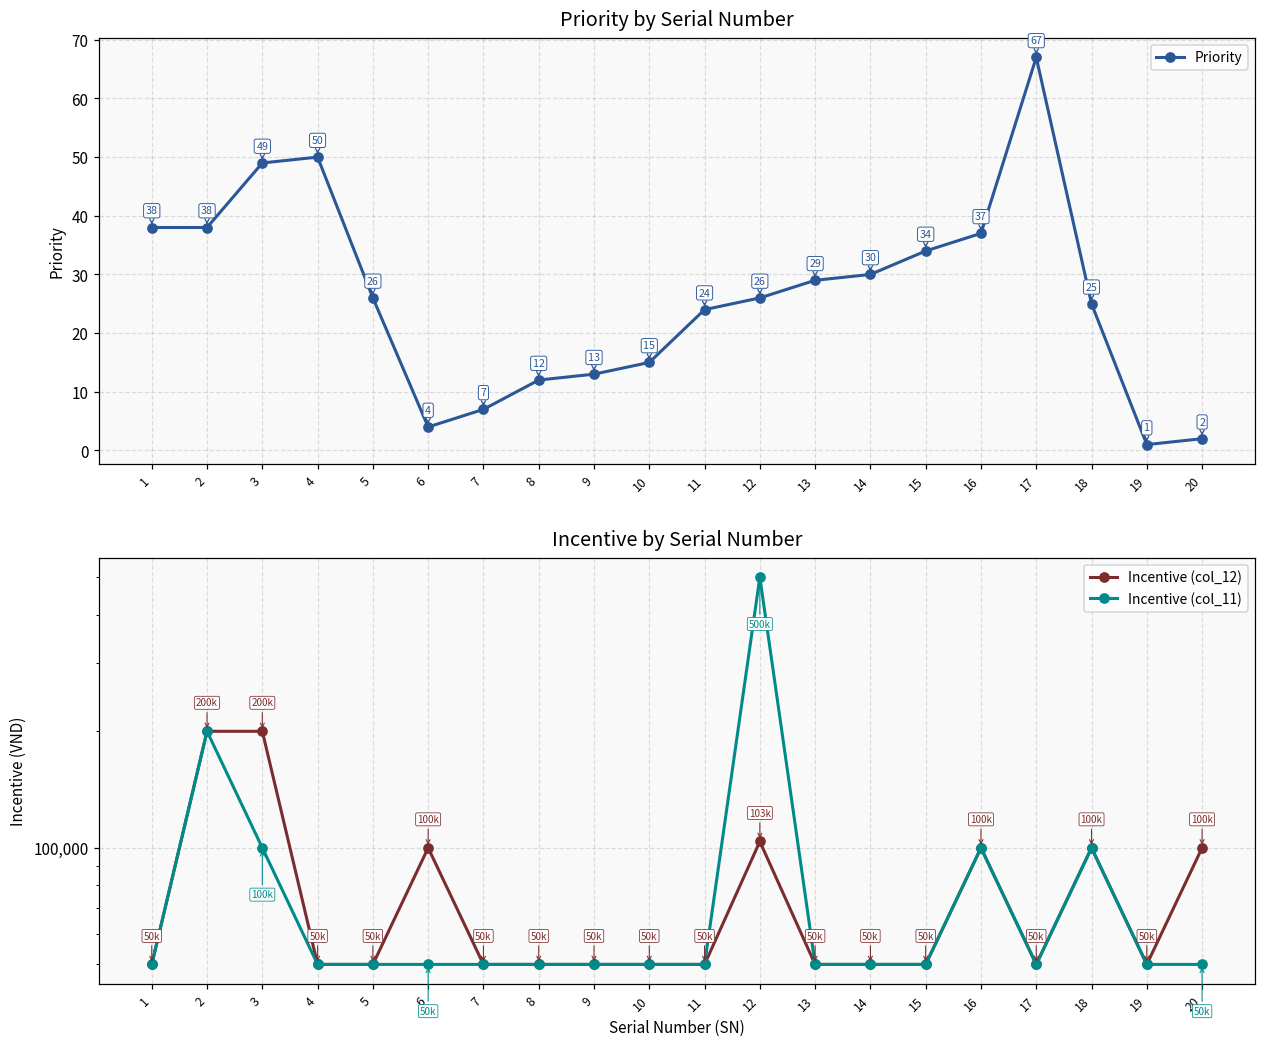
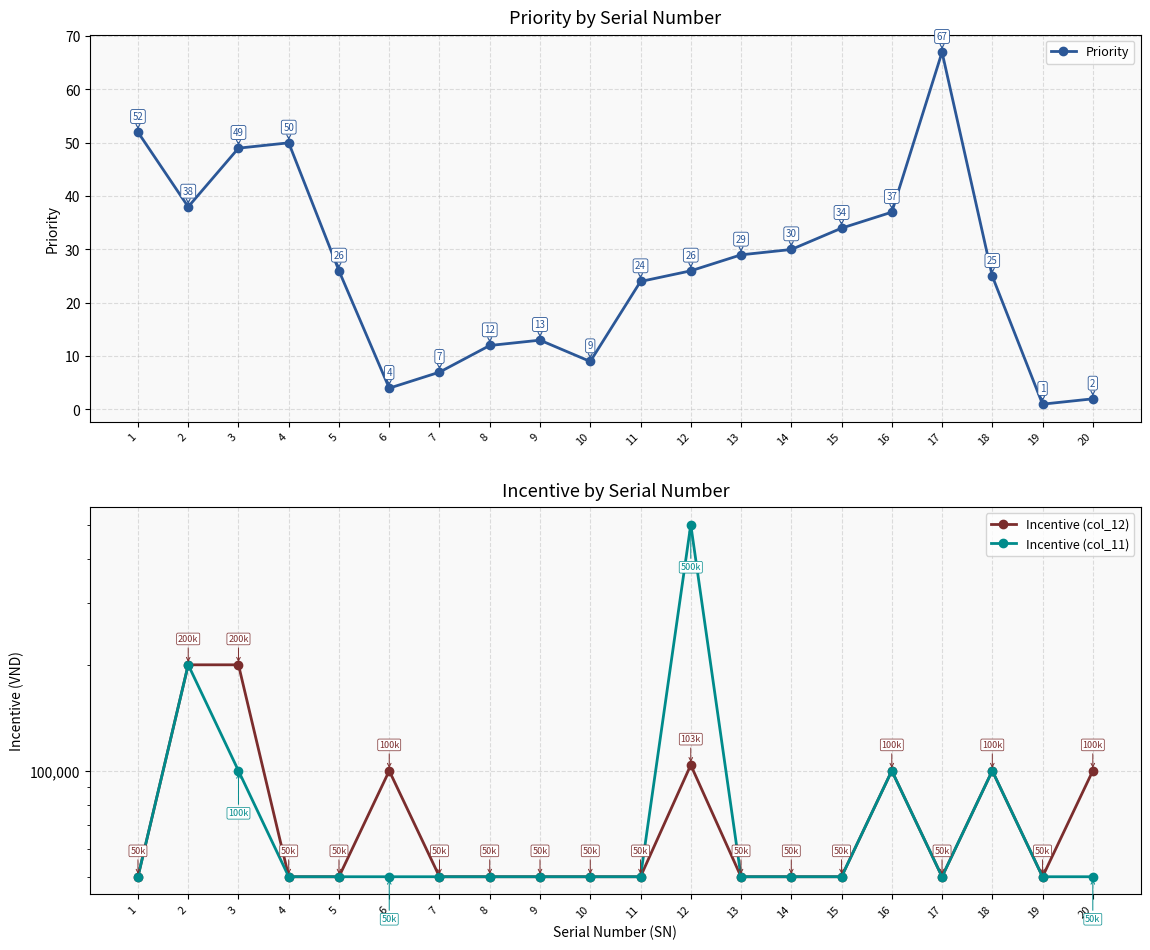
Priority by Serial Number, 1: 38 -> 52
Priority by Serial Number, 10: 15 -> 9
